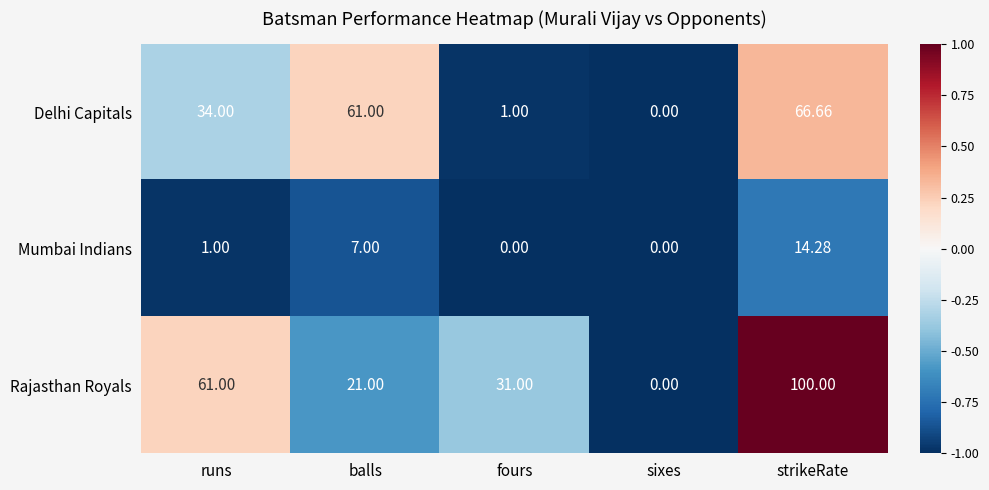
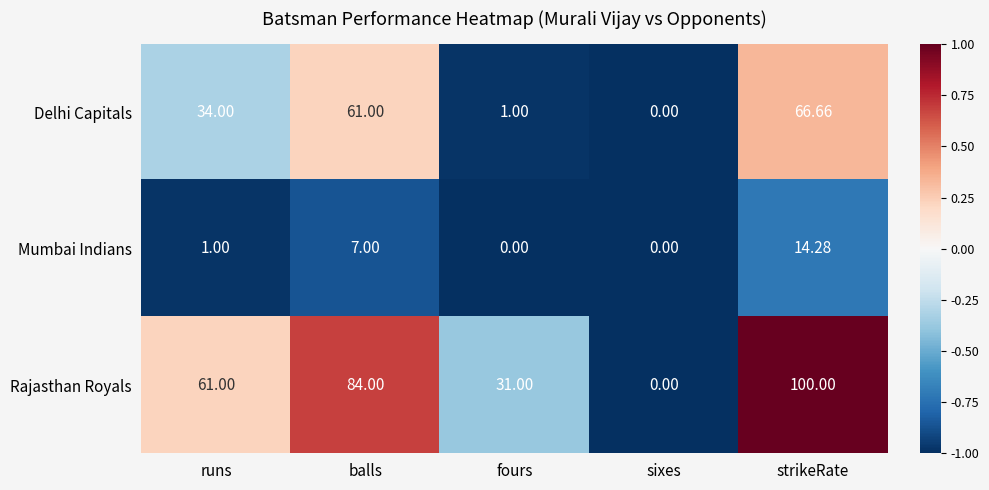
Rajasthan Royals, balls: 21.00 -> 84.00
